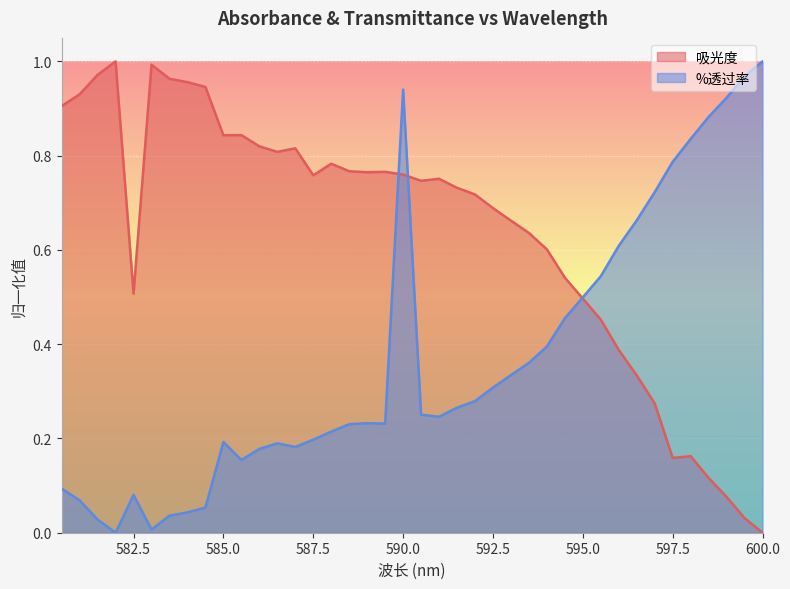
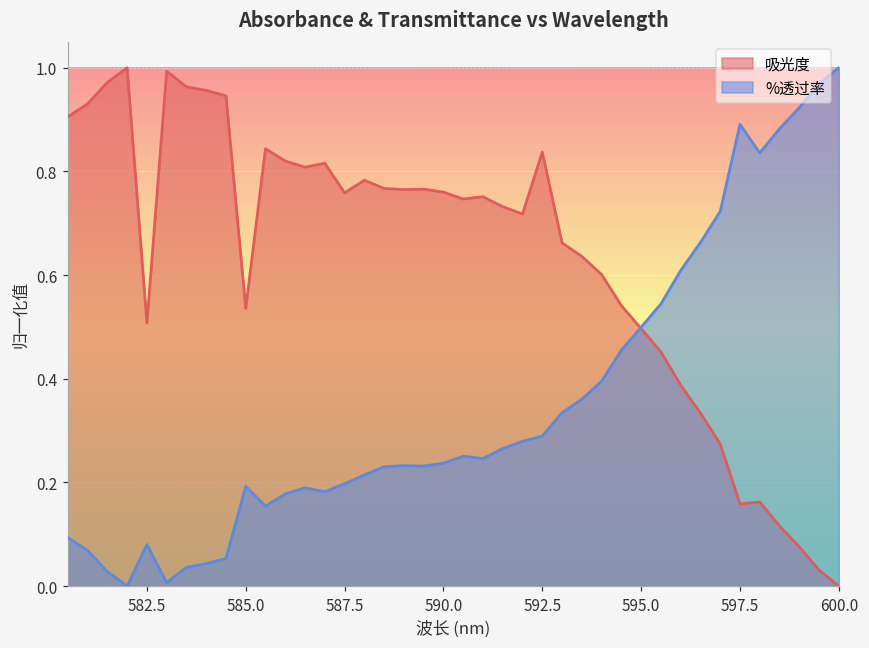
吸光度, 585.0: 0.84 -> 0.54
%透过率, 590.0: 0.94 -> 0.24
吸光度, 592.5: 0.69 -> 0.84
%透过率, 592.5: 0.31 -> 0.29
%透过率, 597.5: 0.79 -> 0.89
